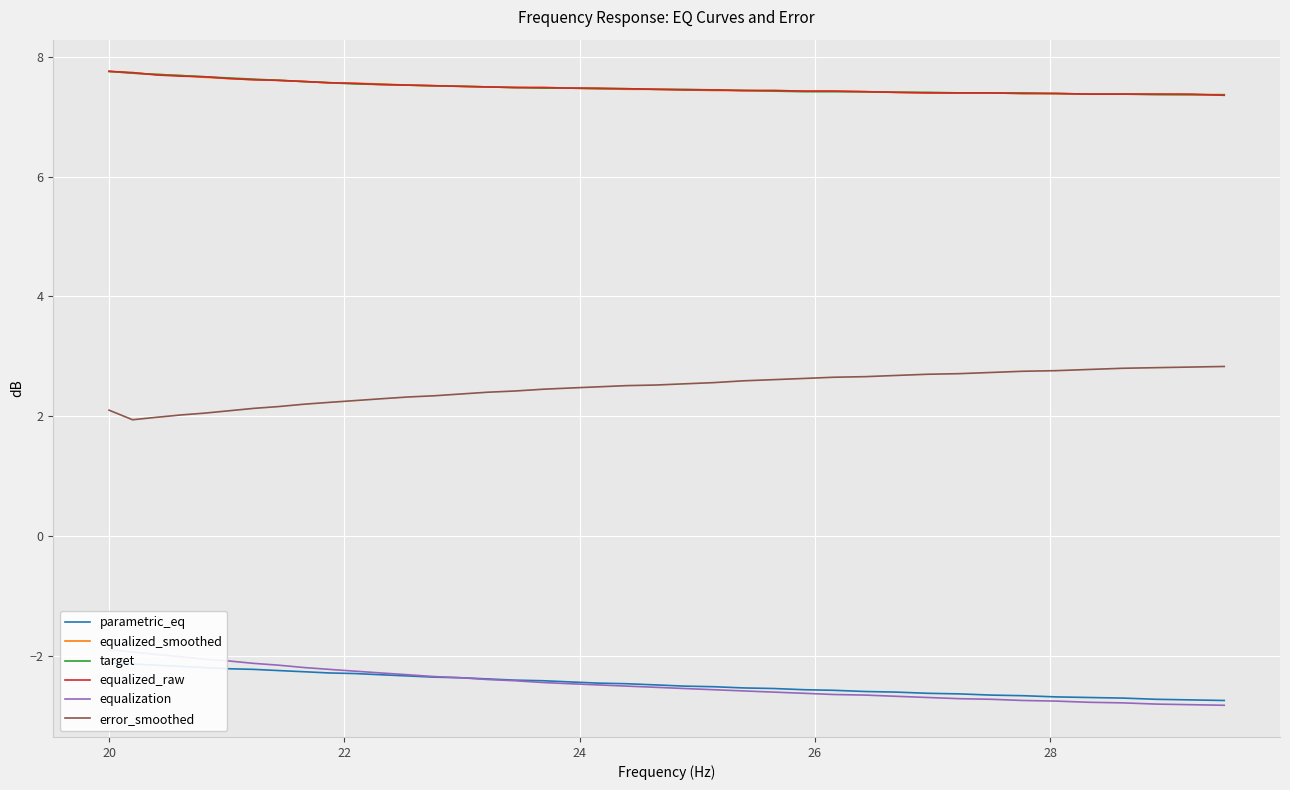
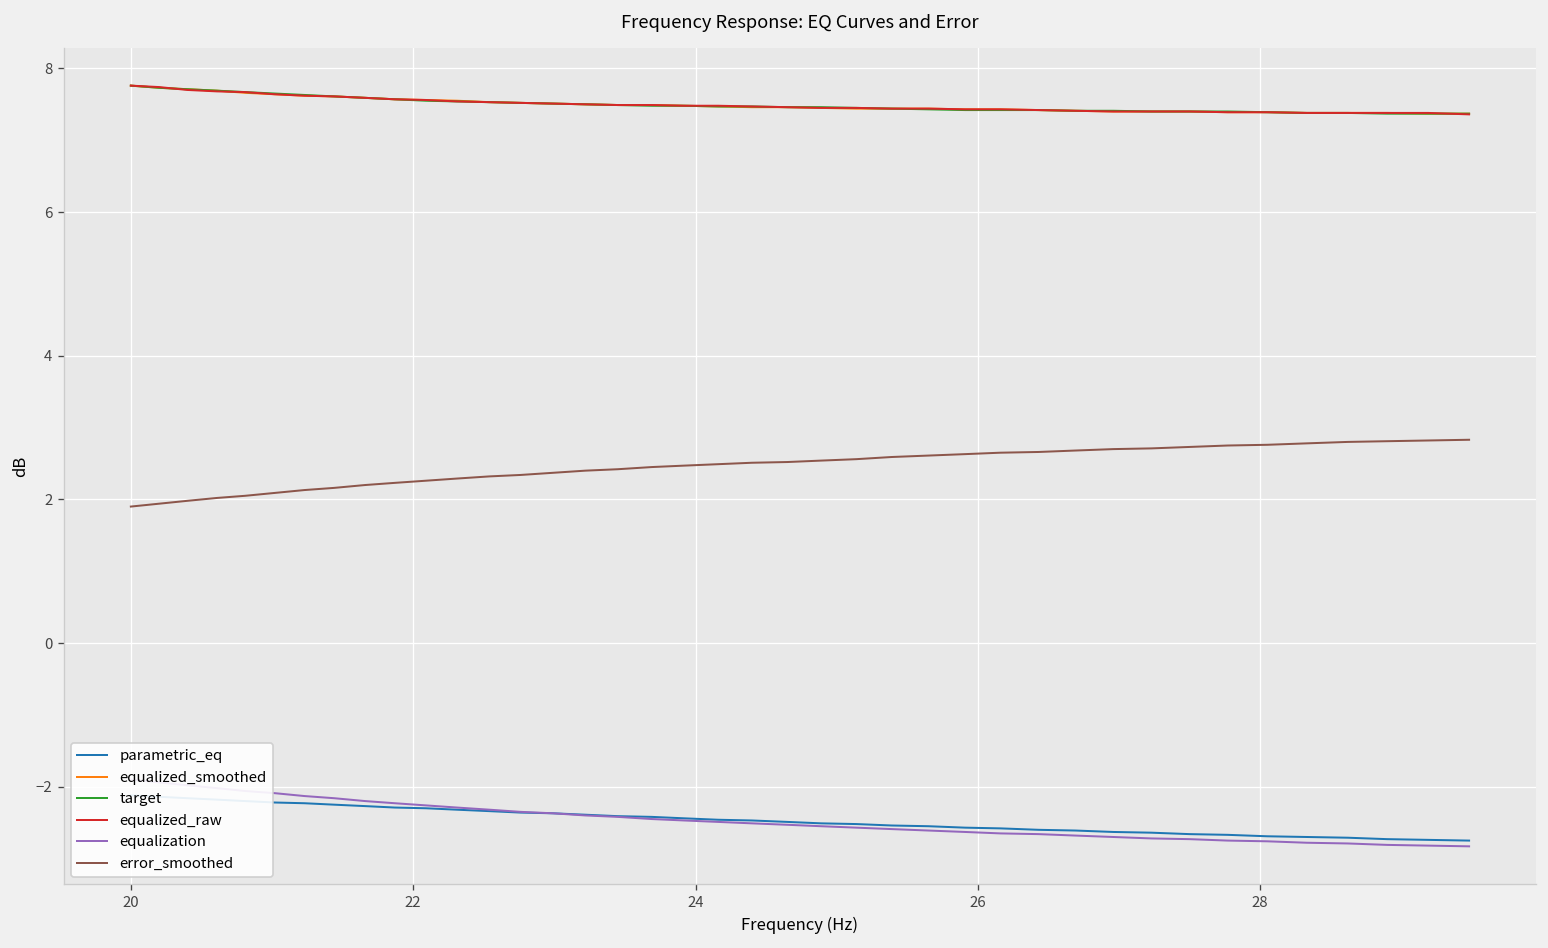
error_smoothed, 20: 2.1 -> 1.9
